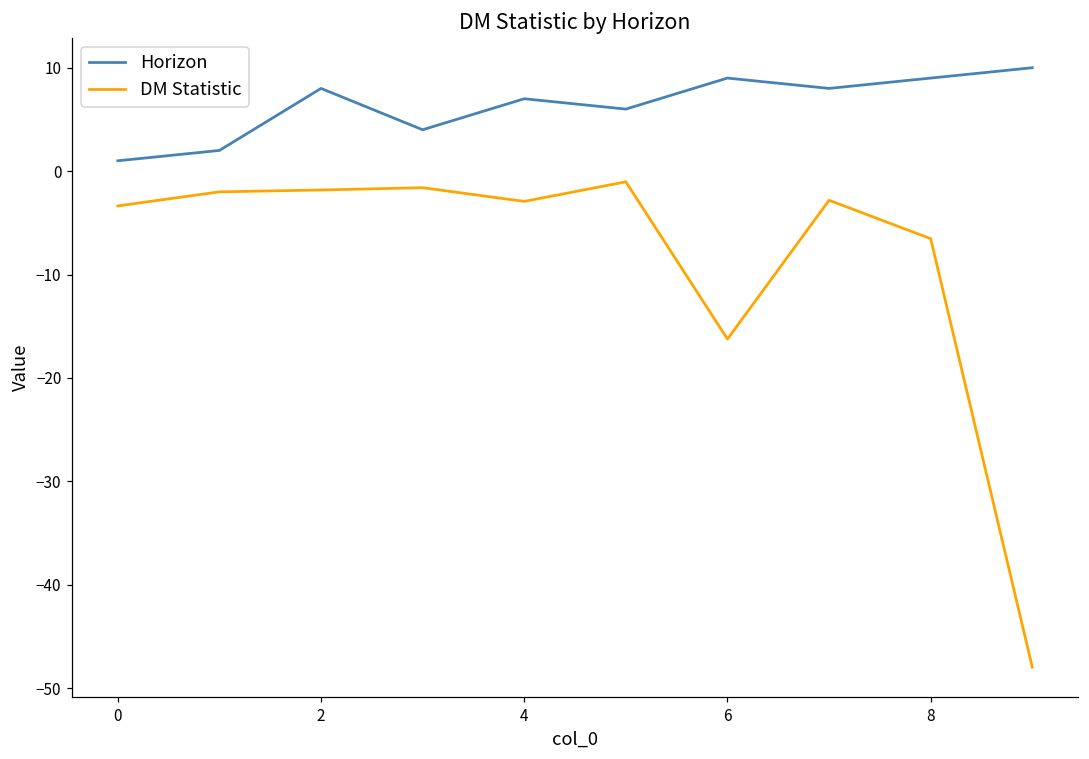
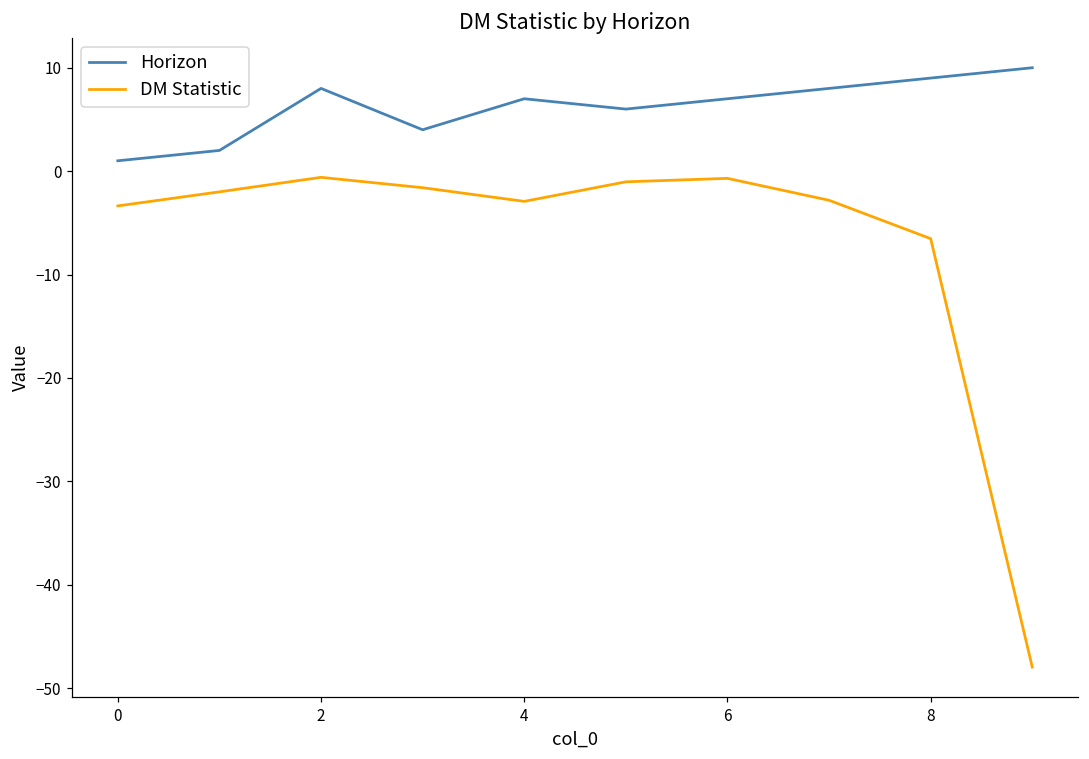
DM Statistic, 2: -2 -> -1
Horizon, 6: 9 -> 7
DM Statistic, 6: -16 -> -1
